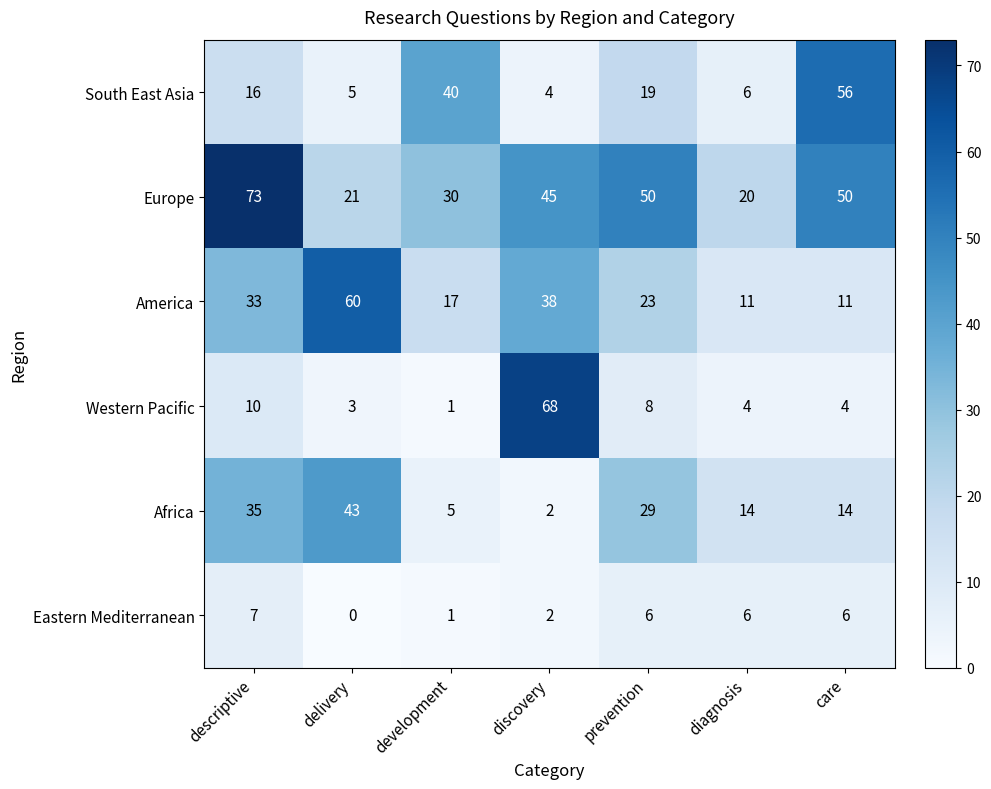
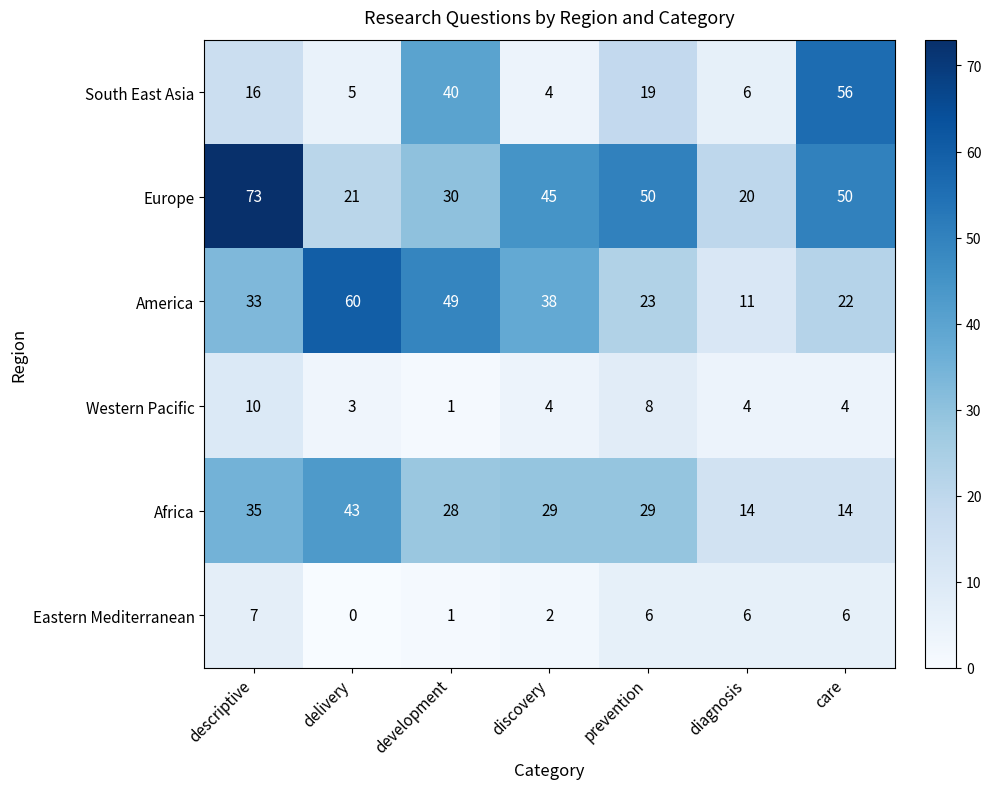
America, development: 17 -> 49
America, care: 11 -> 22
Western Pacific, discovery: 68 -> 4
Africa, development: 5 -> 28
Africa, discovery: 2 -> 29
